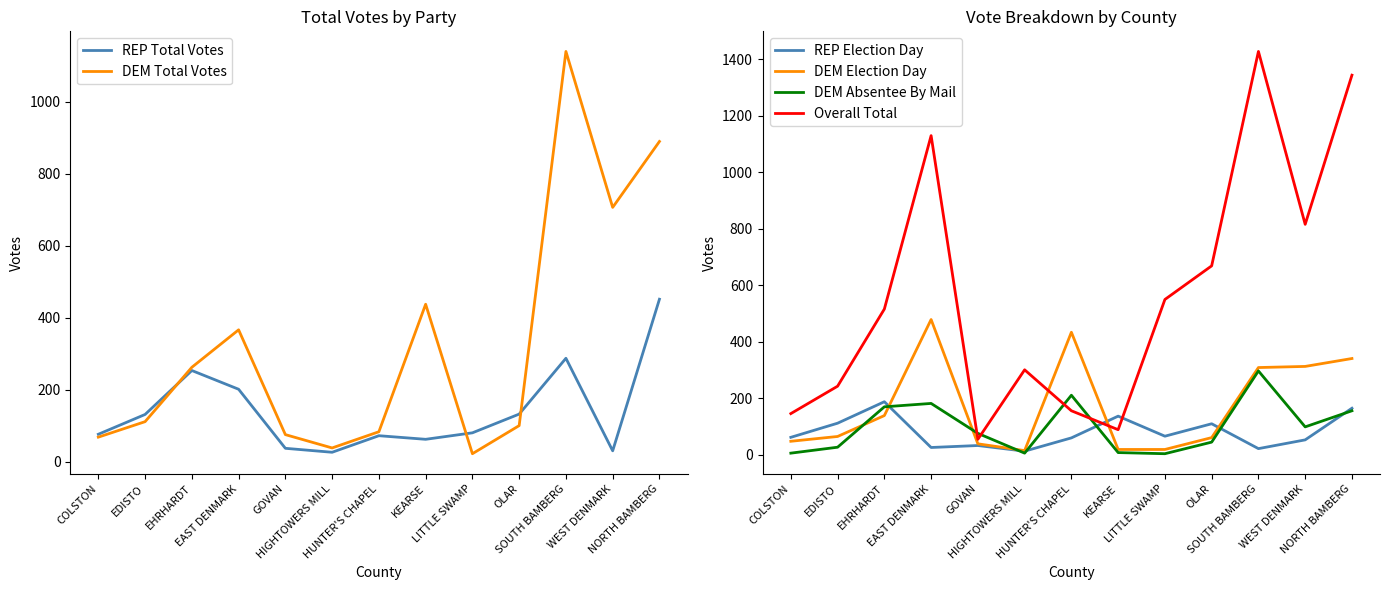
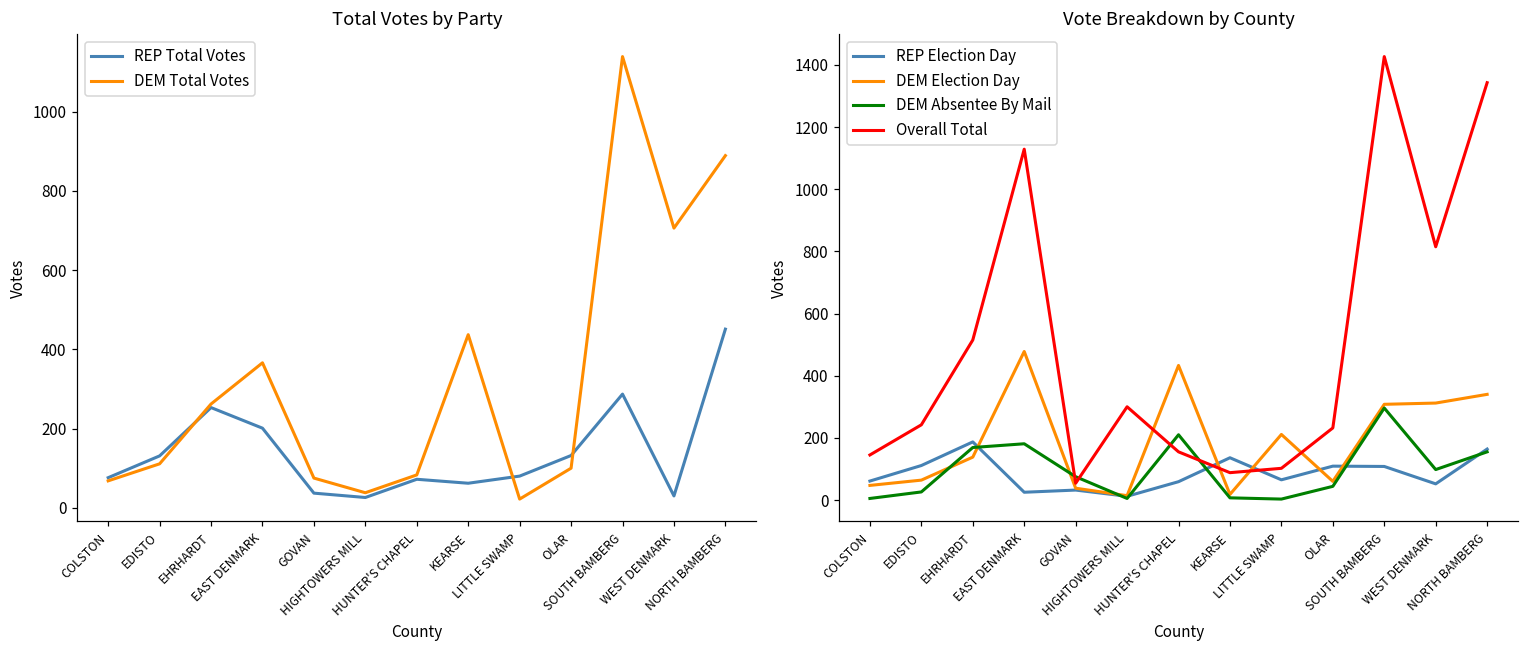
Vote Breakdown by County, DEM Election Day, LITTLE SWAMP: 20 -> 210
Vote Breakdown by County, Overall Total, LITTLE SWAMP: 550 -> 100
Vote Breakdown by County, Overall Total, OLAR: 670 -> 230
Vote Breakdown by County, REP Election Day, SOUTH BAMBERG: 20 -> 110
